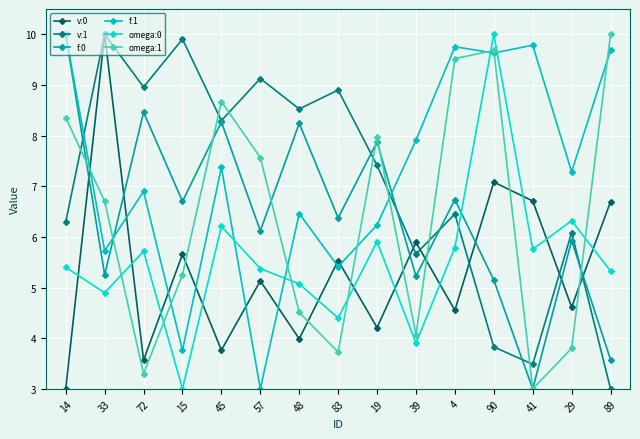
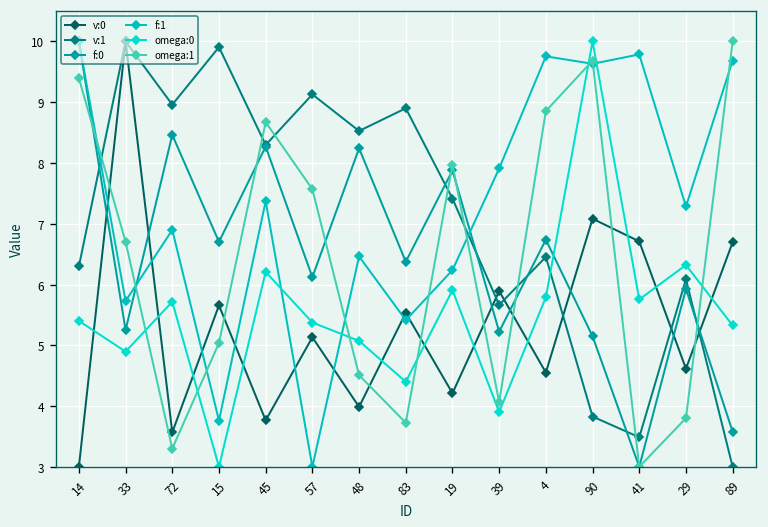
omega:1, 14: 8.4 -> 9.4
omega:1, 15: 5.3 -> 5.0
omega:1, 4: 9.5 -> 8.9
